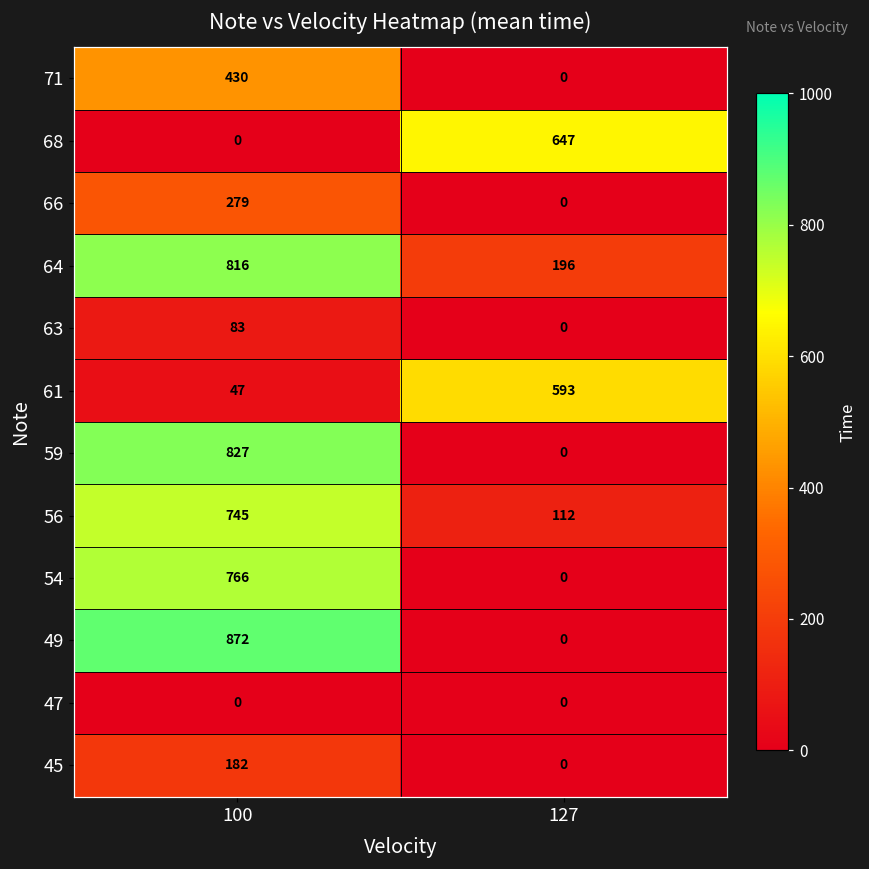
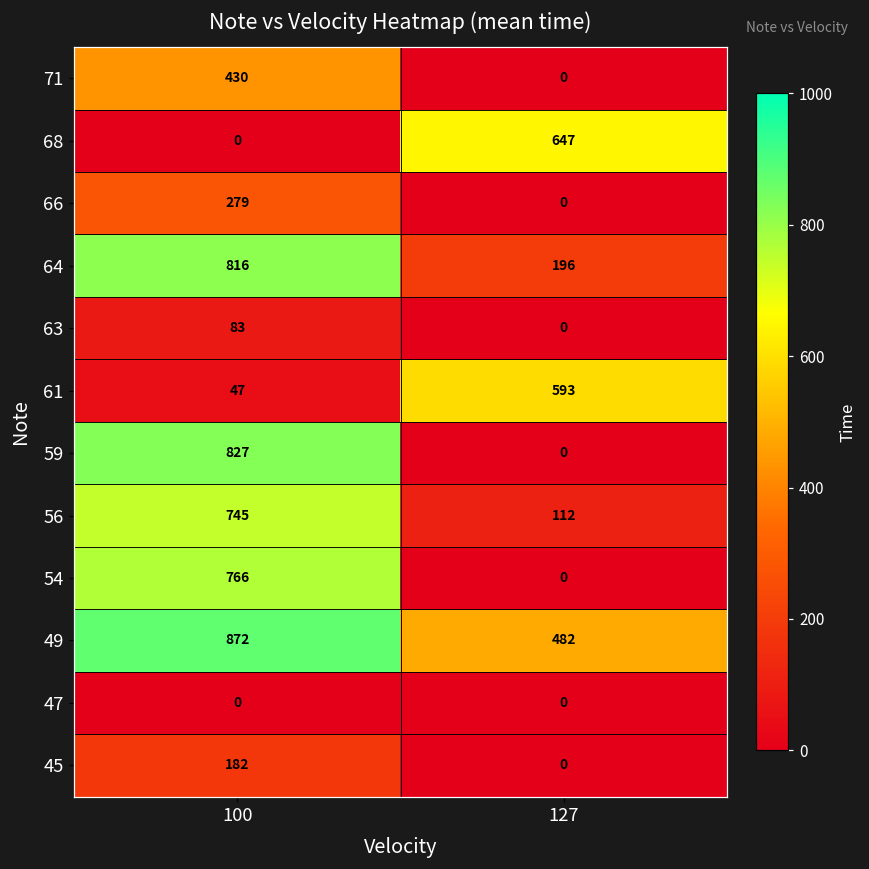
49, 127: 0 -> 482
